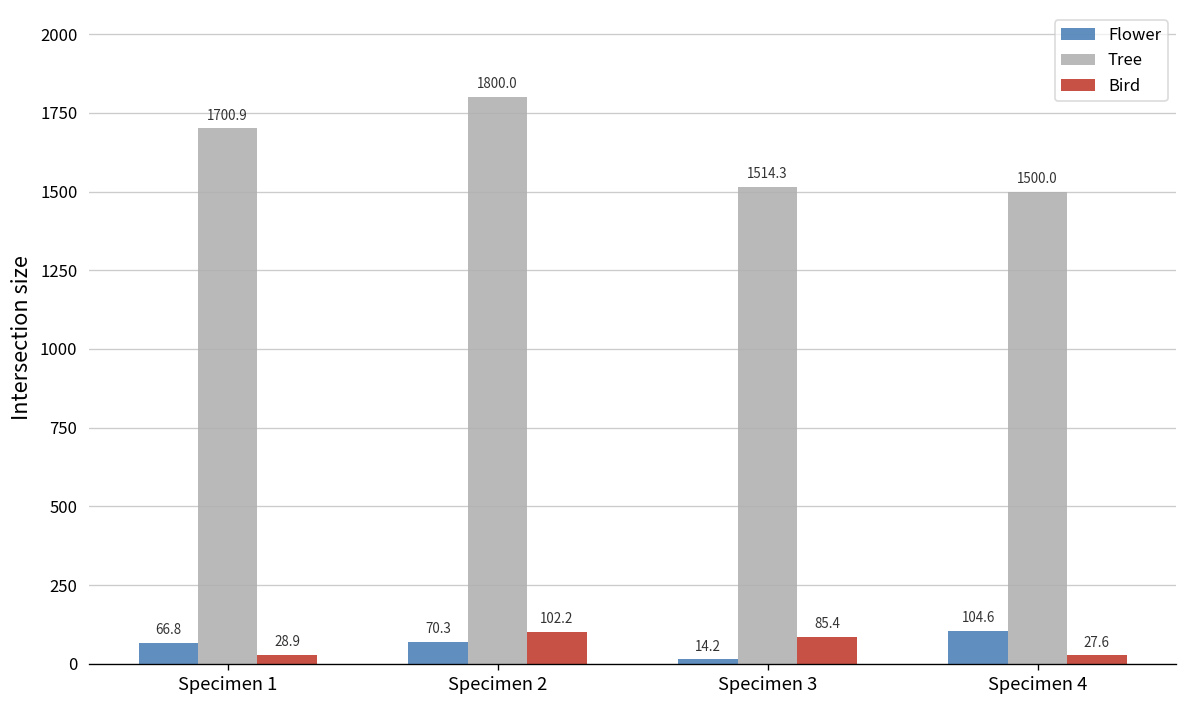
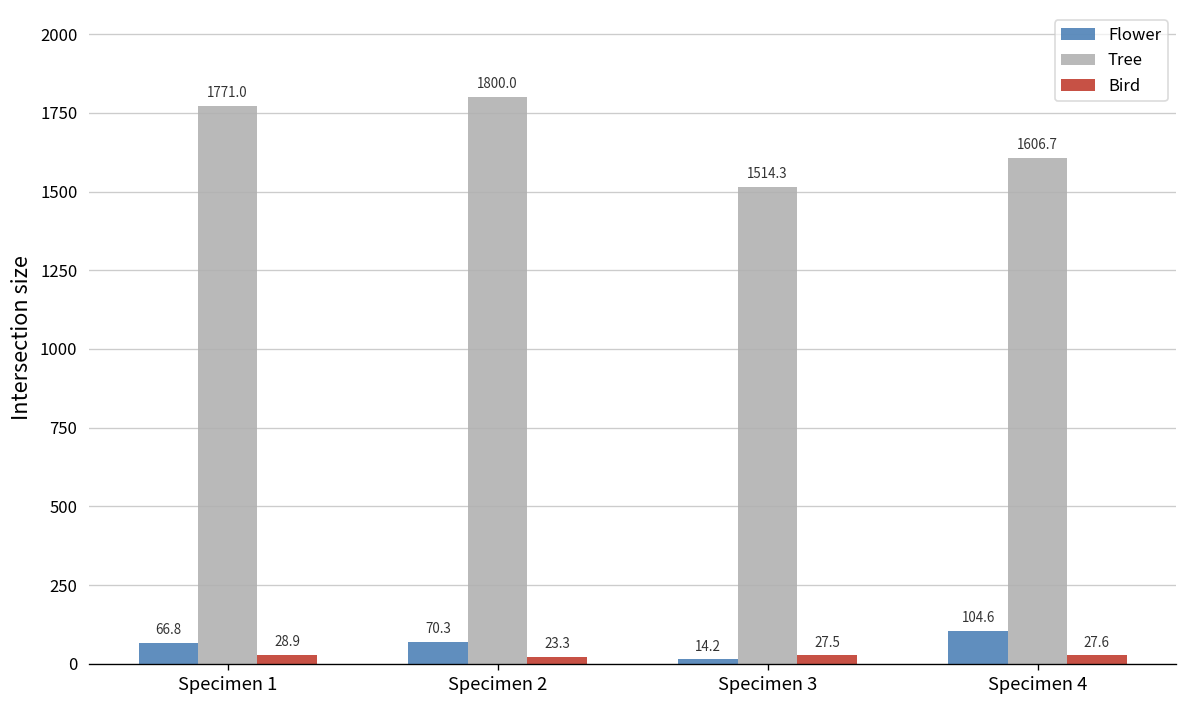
Tree, Specimen 1: 1700.9 -> 1771.0
Bird, Specimen 2: 102.2 -> 23.3
Bird, Specimen 3: 85.4 -> 27.5
Tree, Specimen 4: 1500.0 -> 1606.7
